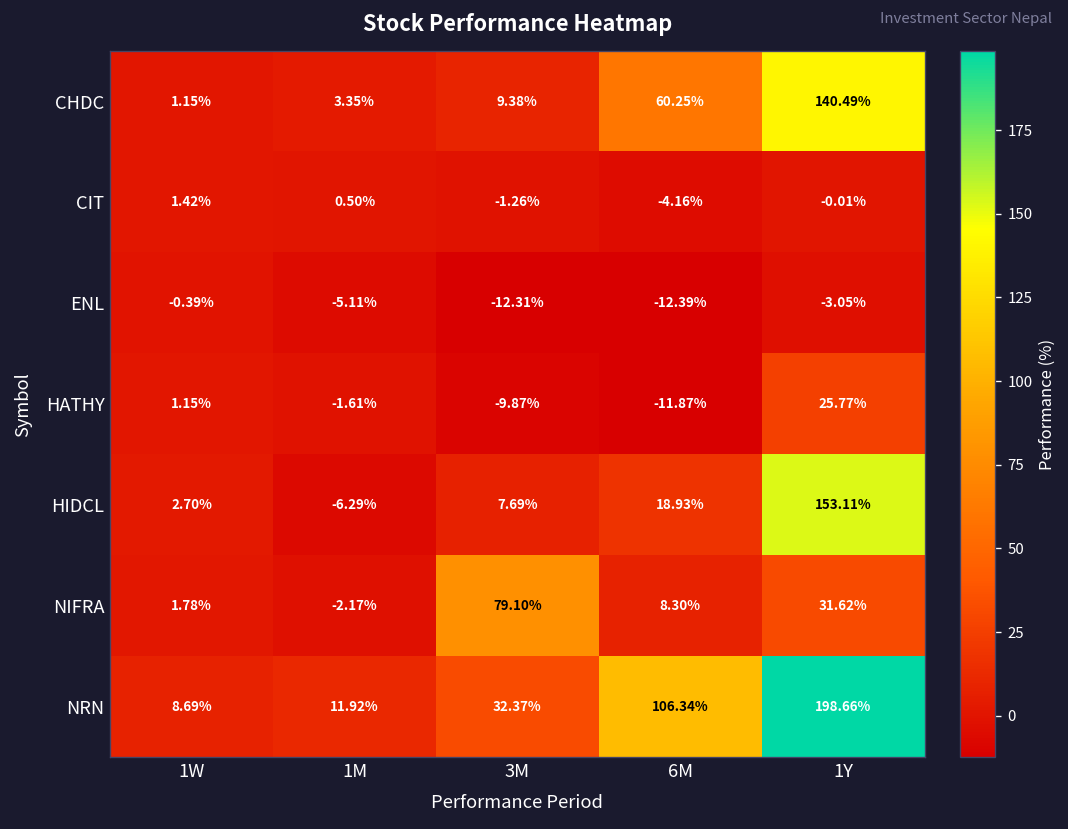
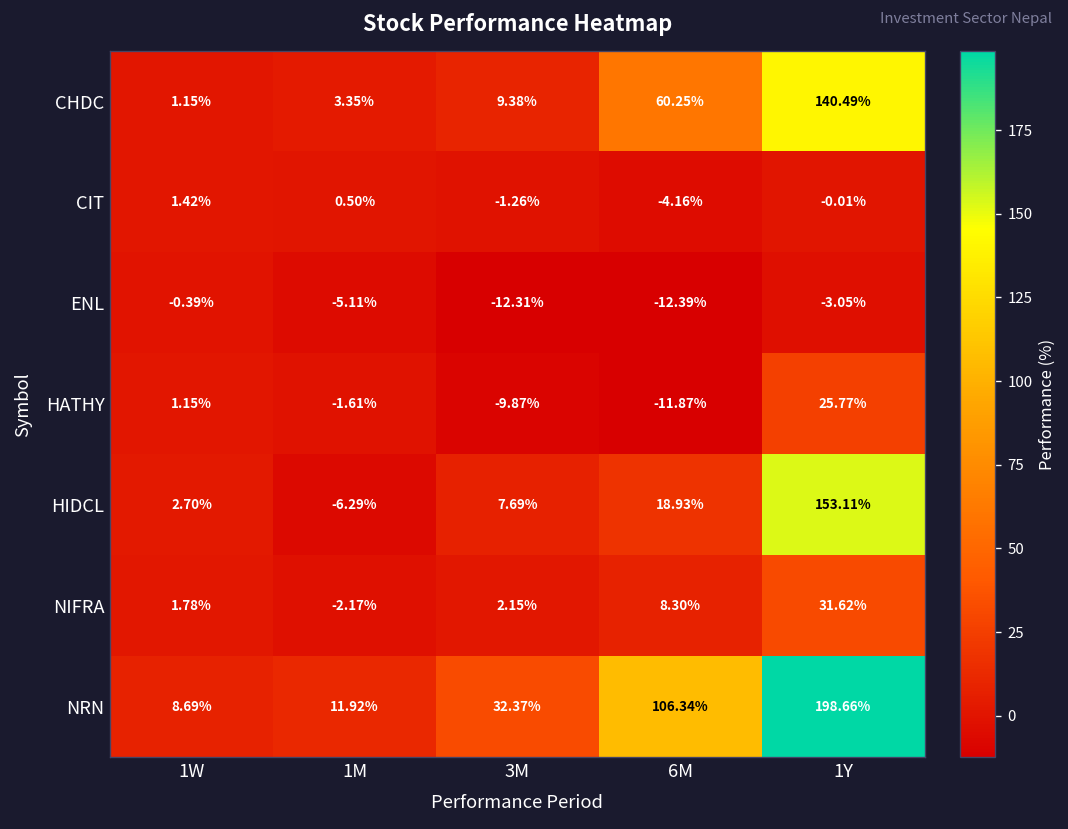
NIFRA, 3M: 79.10% -> 2.15%
